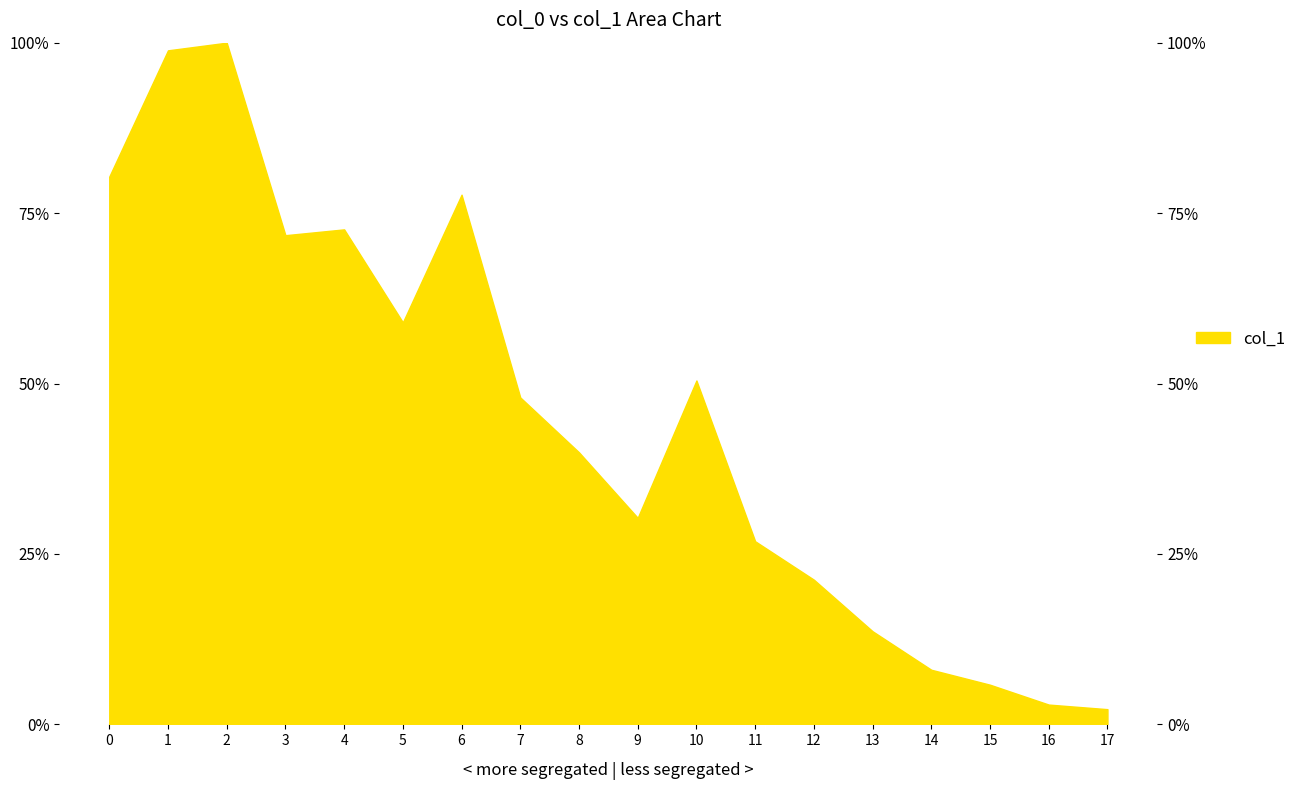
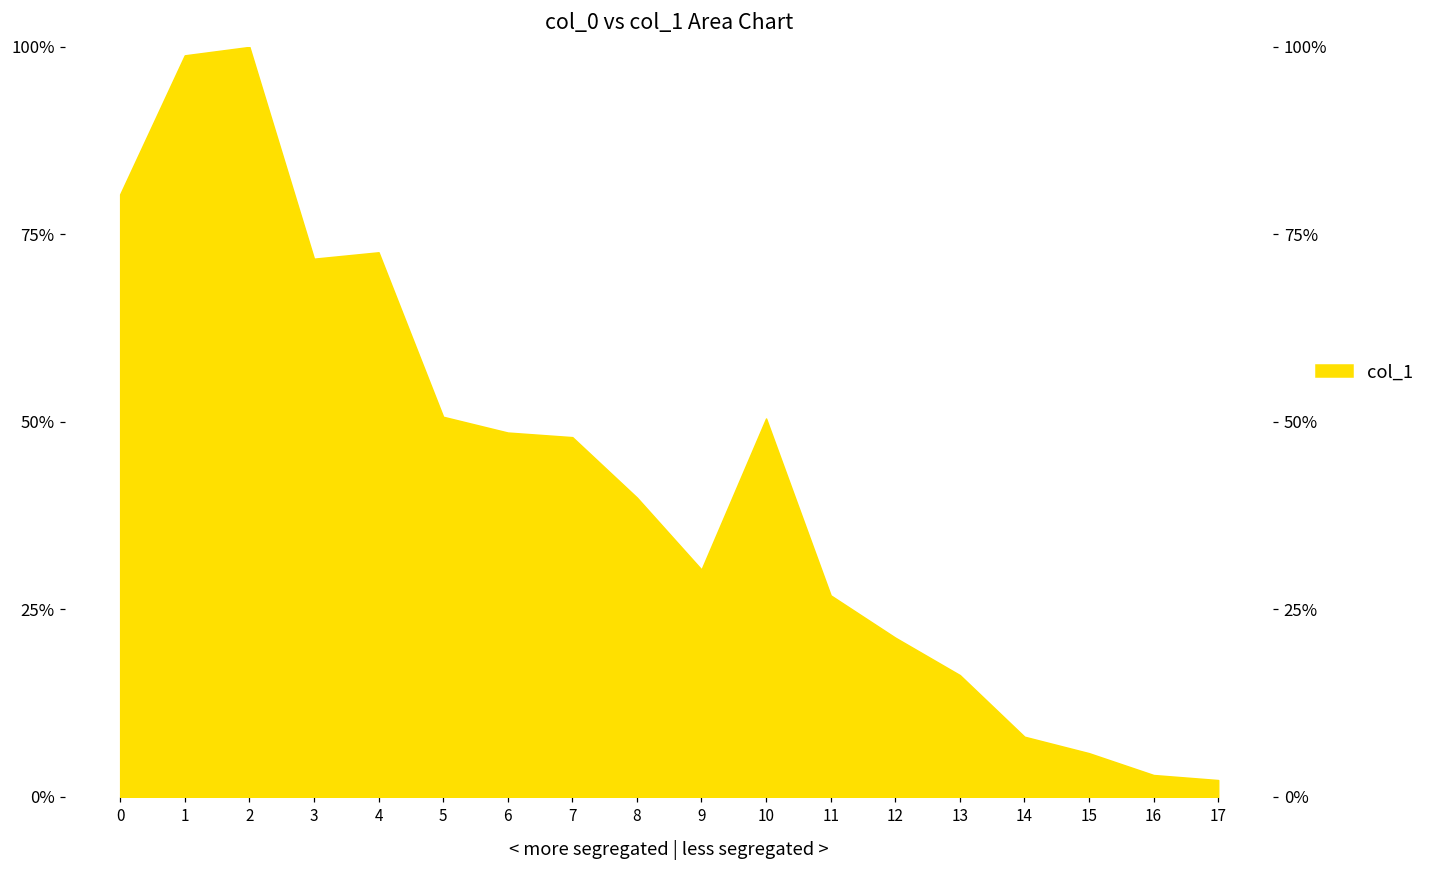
5: 59% -> 51%
6: 78% -> 49%
13: 14% -> 16%
